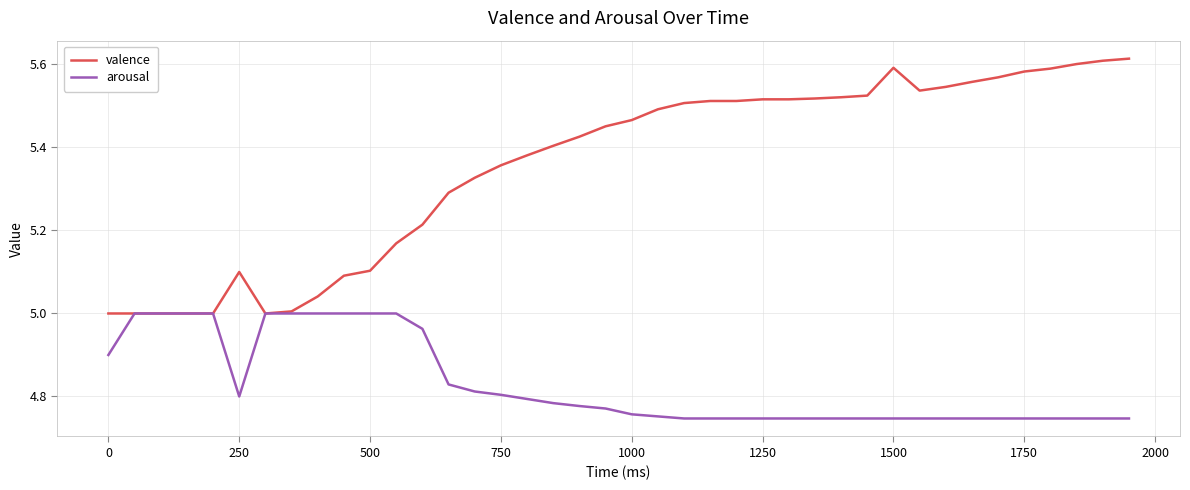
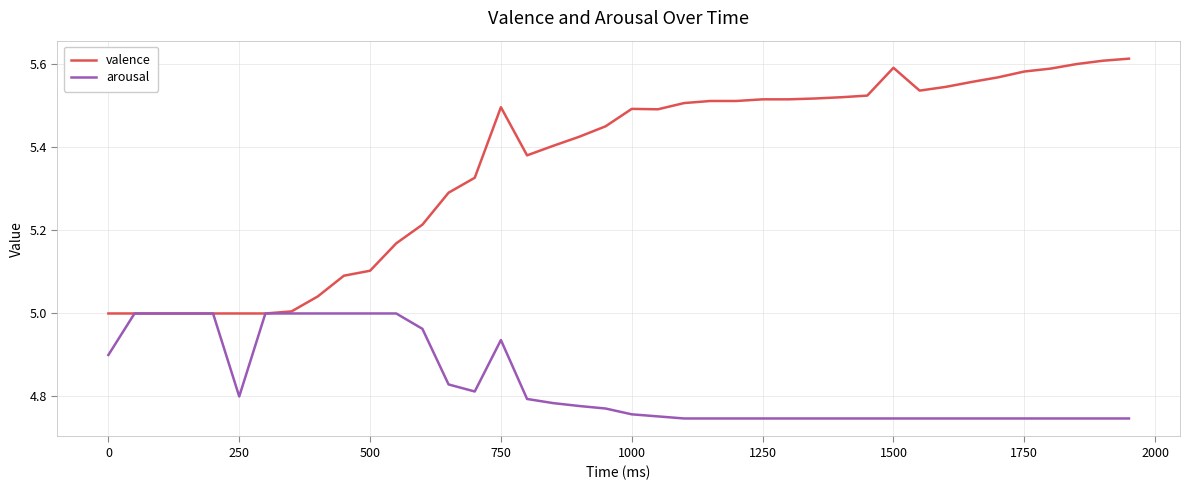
valence, 250: 5.1 -> 5.0
valence, 750: 5.36 -> 5.50
arousal, 750: 4.80 -> 4.94
valence, 1000: 5.47 -> 5.49
